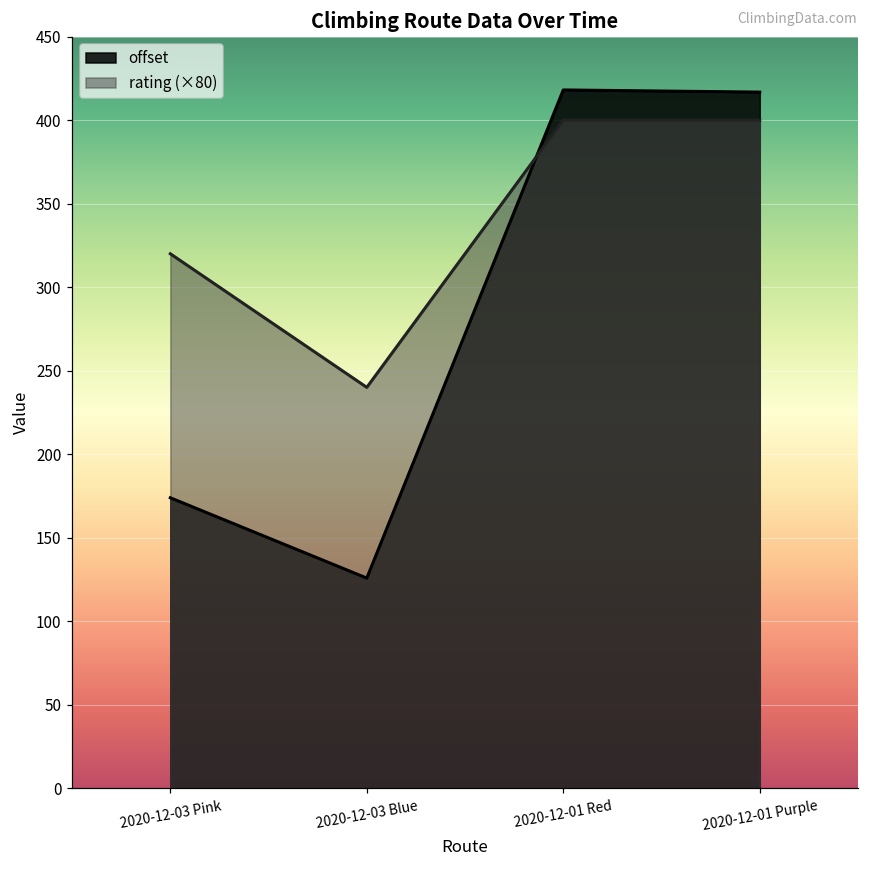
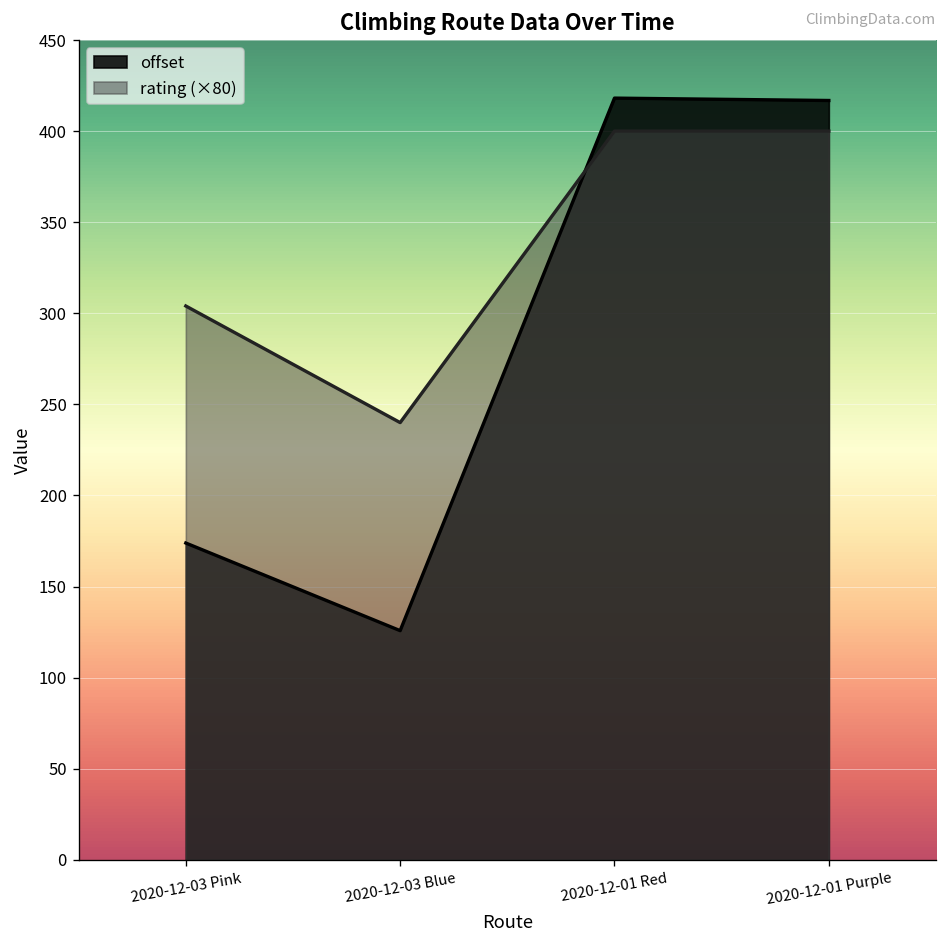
rating (×80), 2020-12-03 Pink: 320 -> 304
